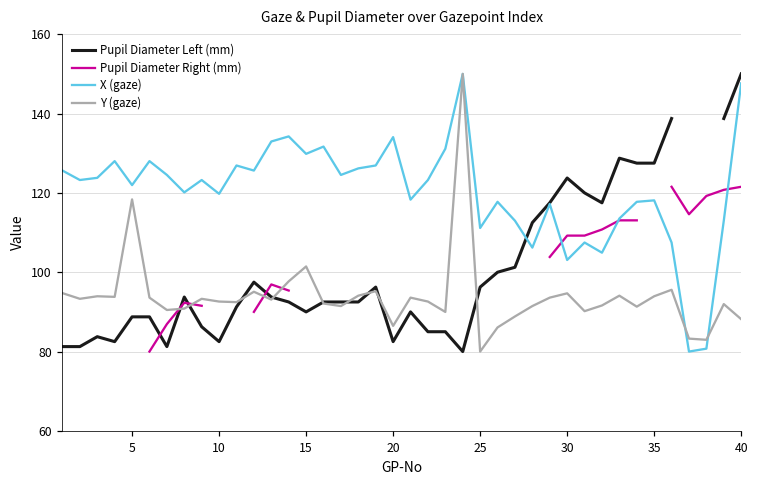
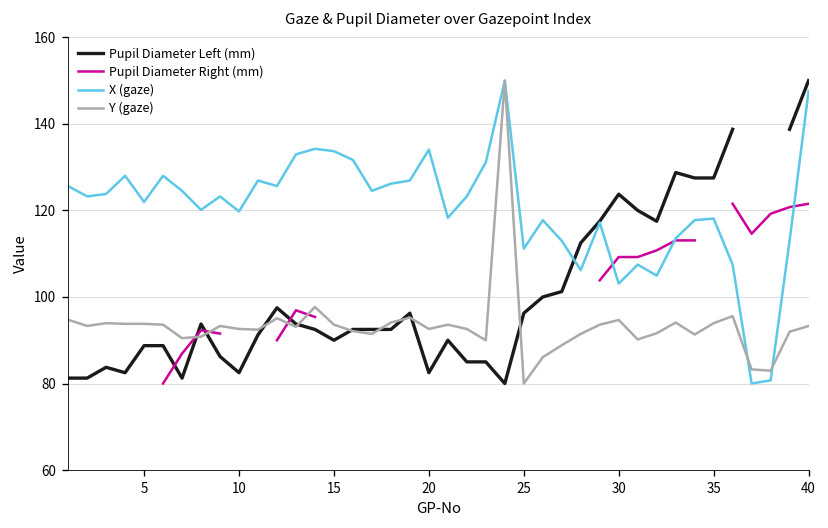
Y (gaze), 5: 118 -> 94
X (gaze), 15: 130 -> 134
Y (gaze), 15: 101 -> 94
Y (gaze), 20: 86 -> 93
Y (gaze), 40: 88 -> 93
